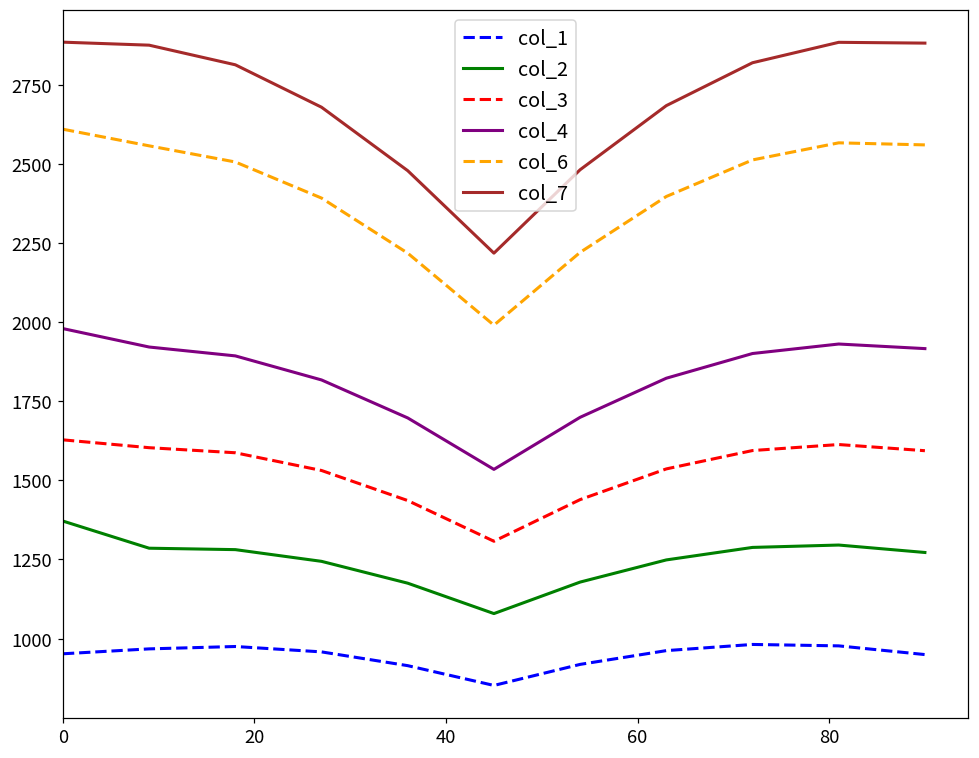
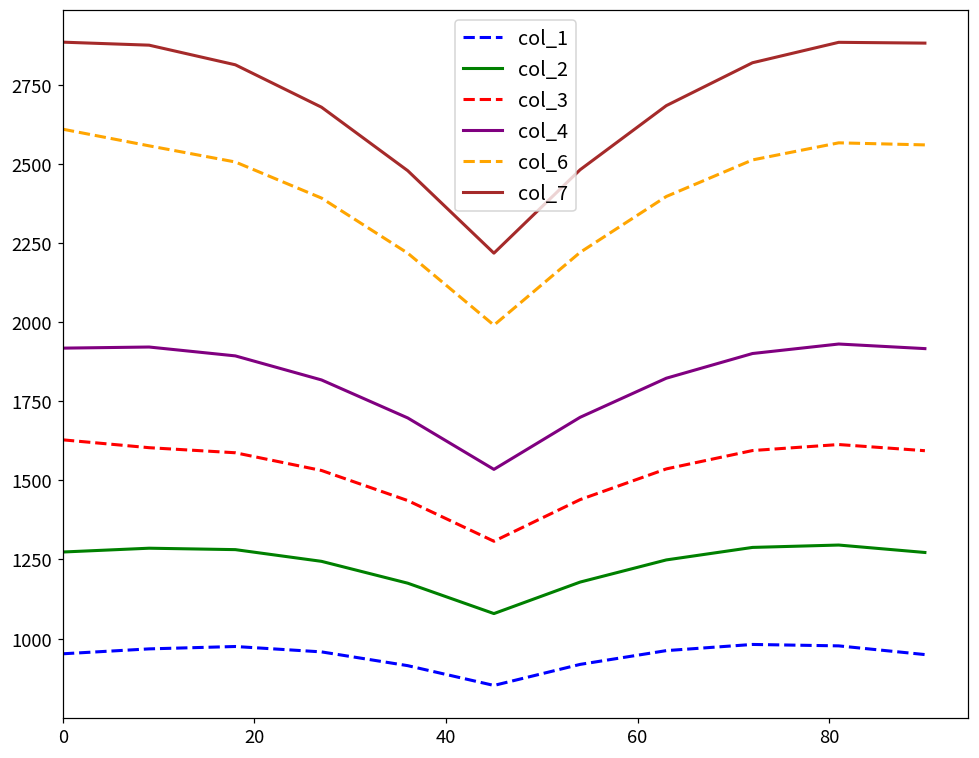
col_2, 0: 1370 -> 1270
col_4, 0: 1980 -> 1920
